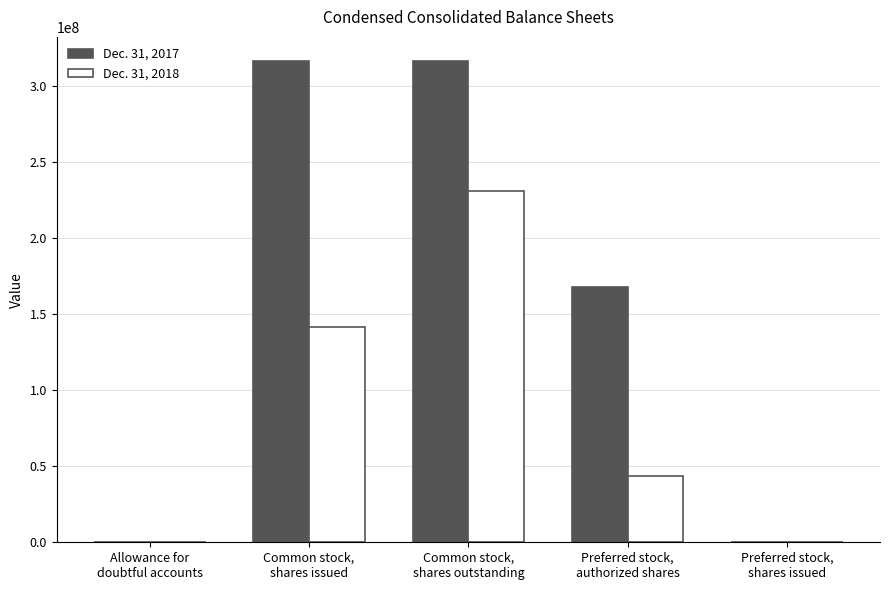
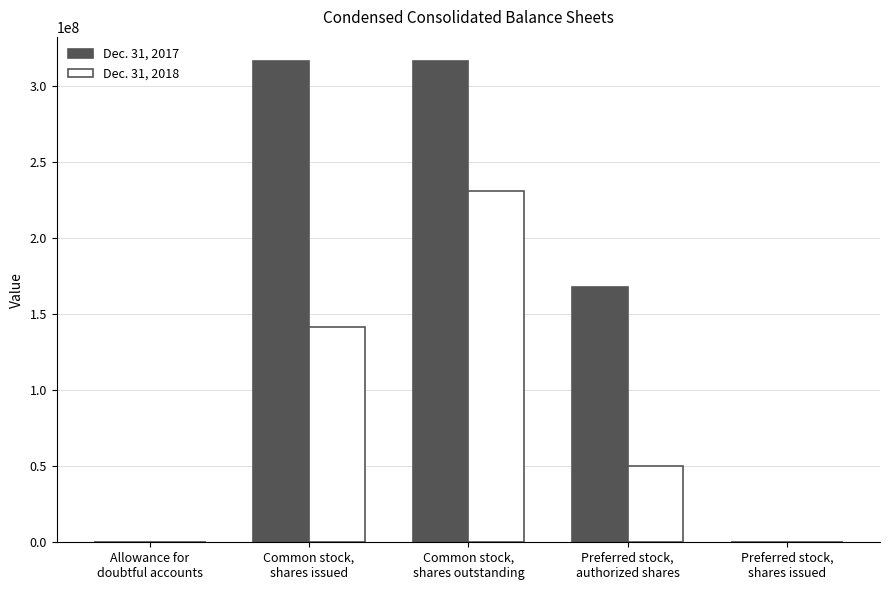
Dec. 31, 2018, Preferred stock, authorized shares: 43000000 -> 50000000
